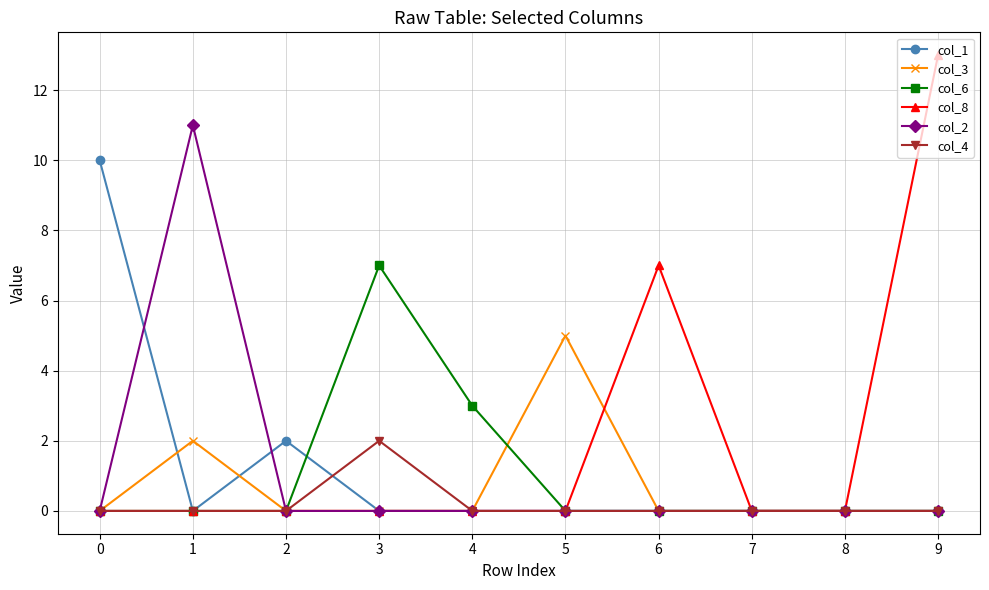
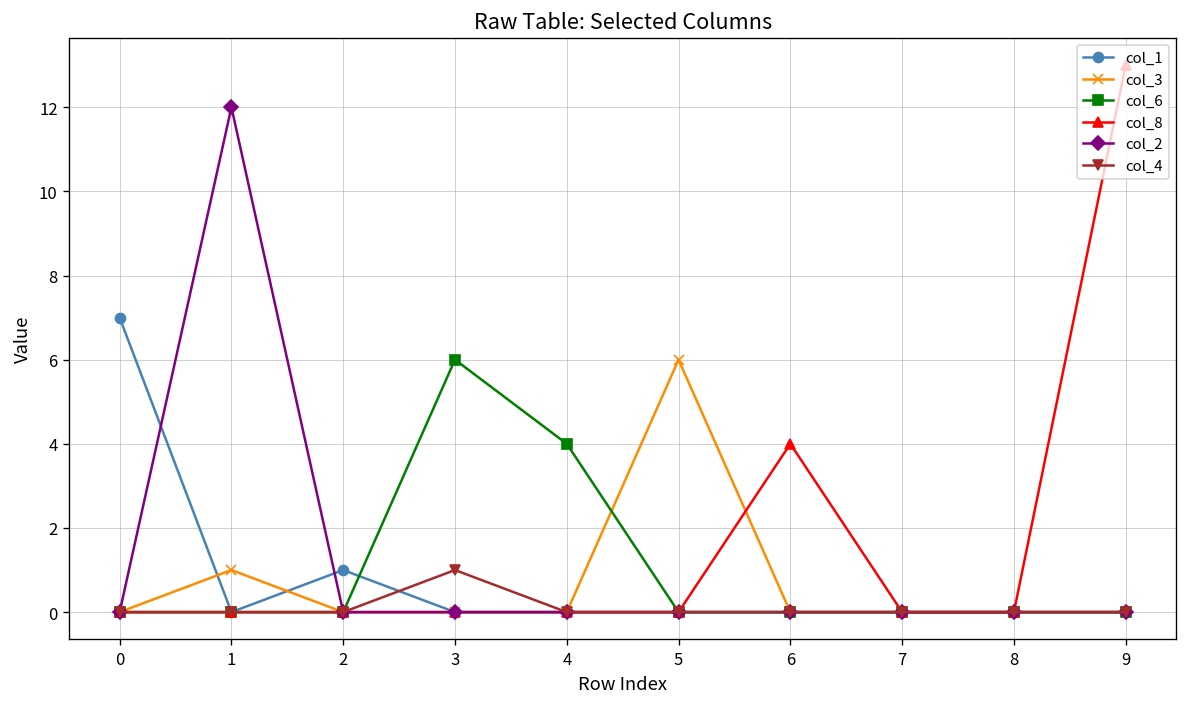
col_1, 0: 10 -> 7
col_3, 1: 2 -> 1
col_2, 1: 11 -> 12
col_1, 2: 2 -> 1
col_6, 3: 7 -> 6
col_4, 3: 2 -> 1
col_6, 4: 3 -> 4
col_3, 5: 5 -> 6
col_8, 6: 7 -> 4
